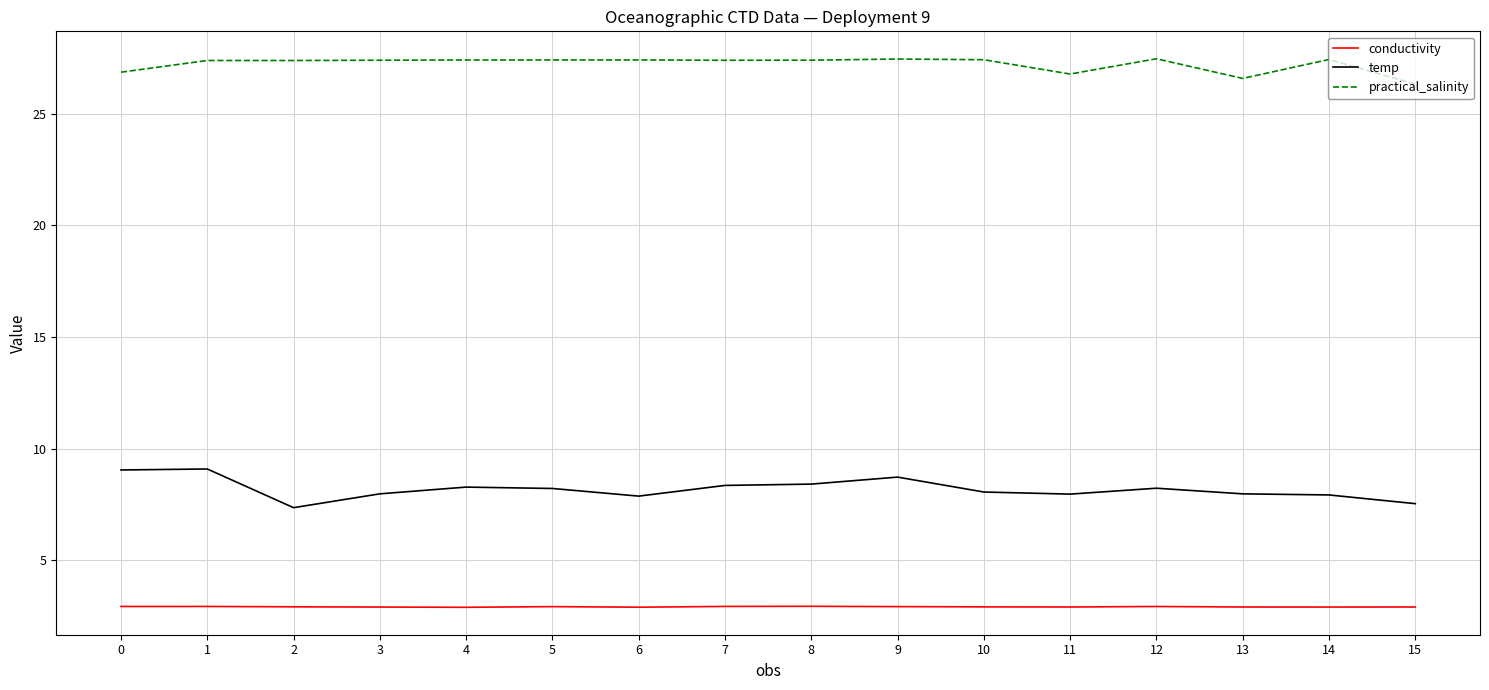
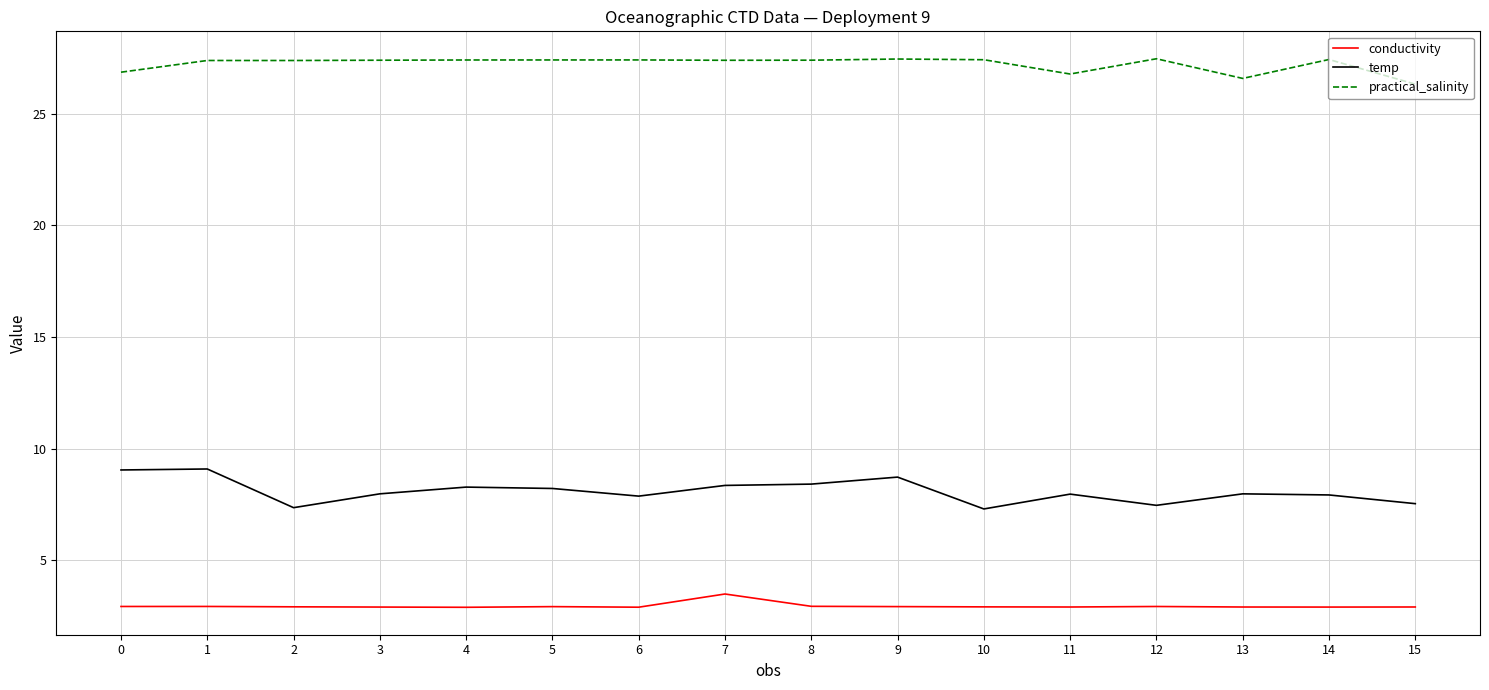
conductivity, 7: 2.9 -> 3.5
temp, 10: 8.1 -> 7.3
temp, 12: 8.2 -> 7.5
